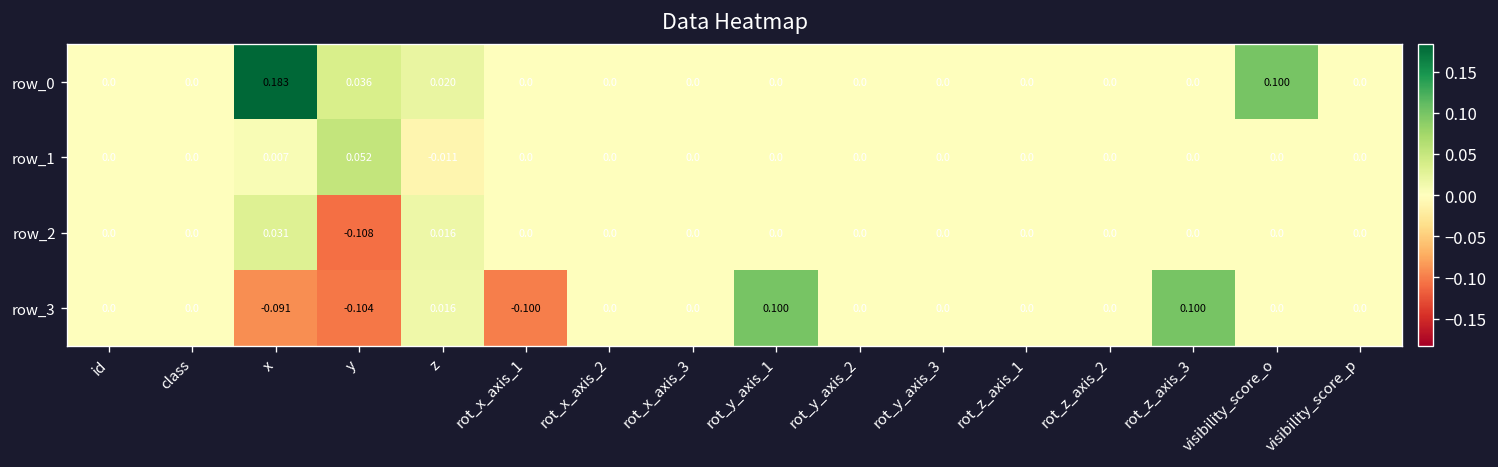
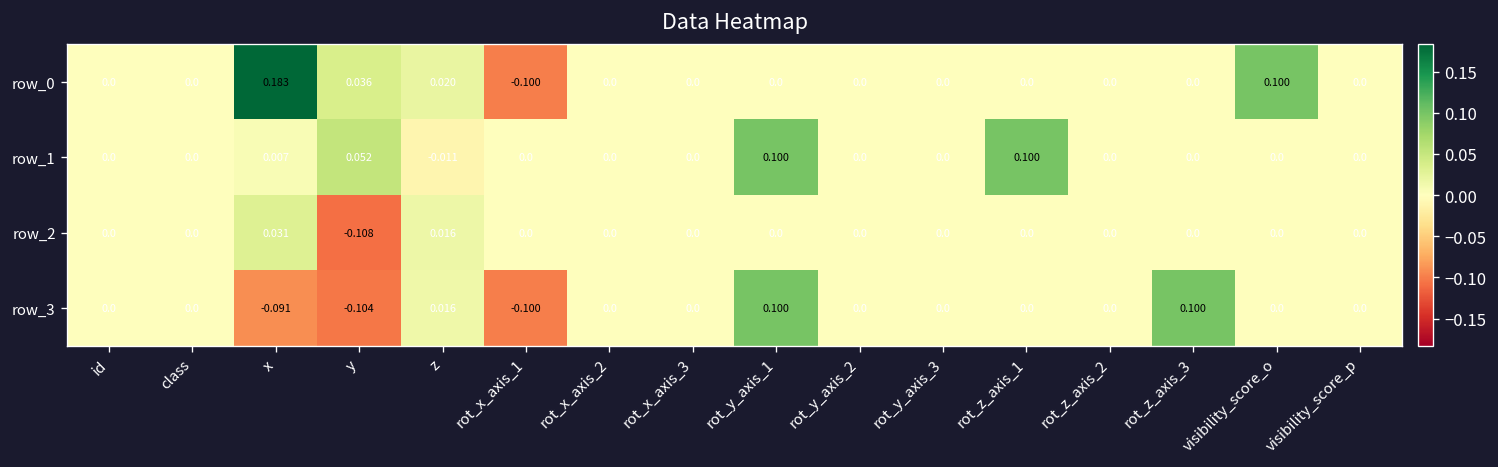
row_0, rot_x_axis_1: 0.0 -> -0.100
row_1, rot_y_axis_1: 0.0 -> 0.100
row_1, rot_z_axis_1: 0.0 -> 0.100
